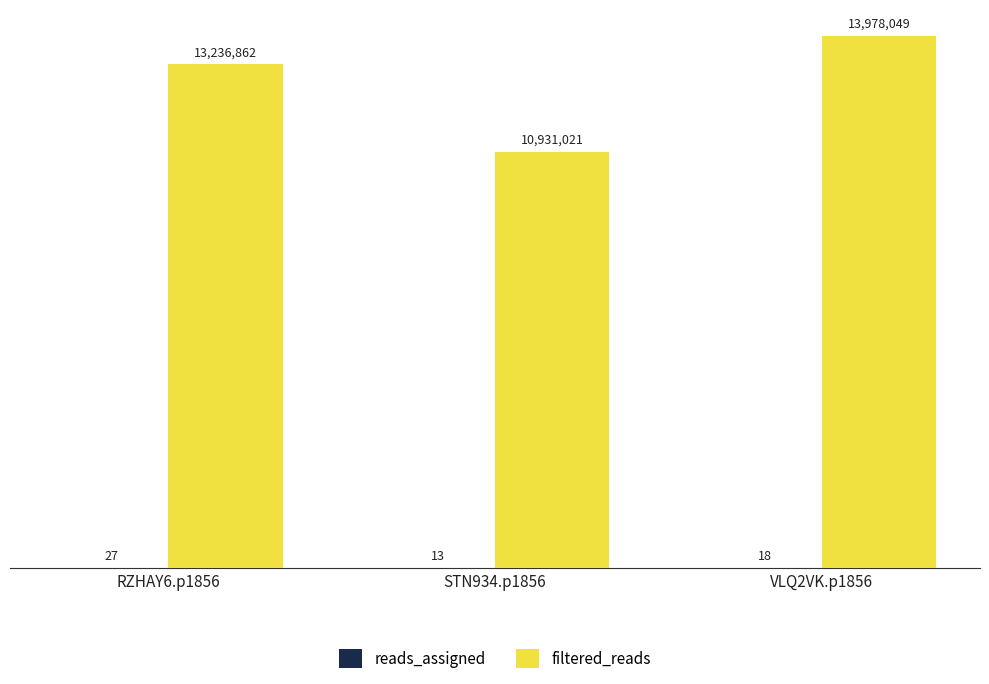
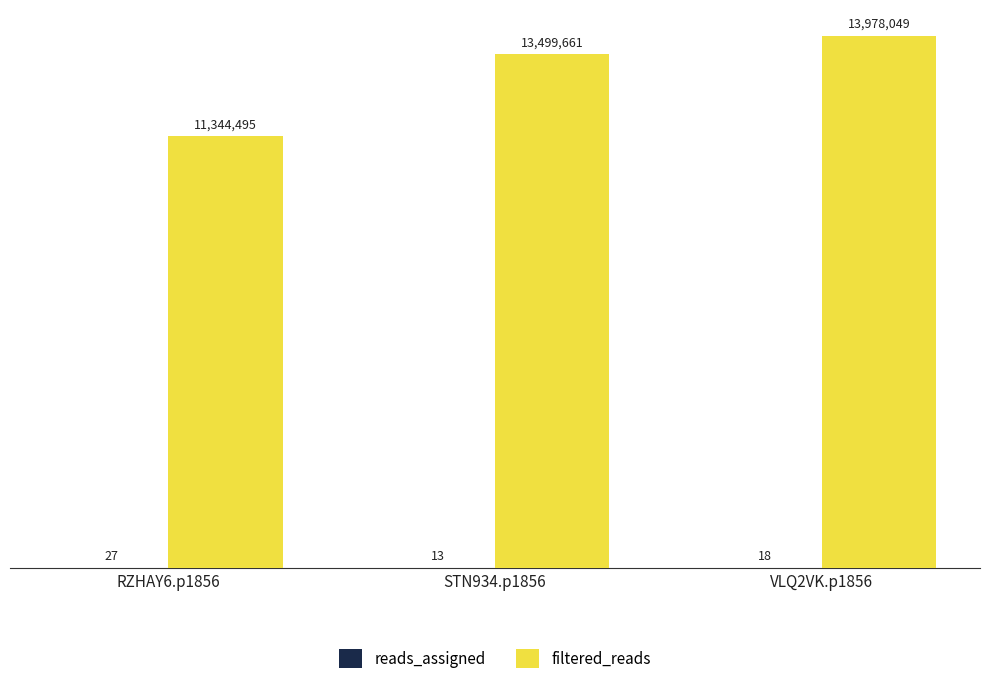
filtered_reads, RZHAY6.p1856: 13,236,862 -> 11,344,495
filtered_reads, STN934.p1856: 10,931,021 -> 13,499,661
